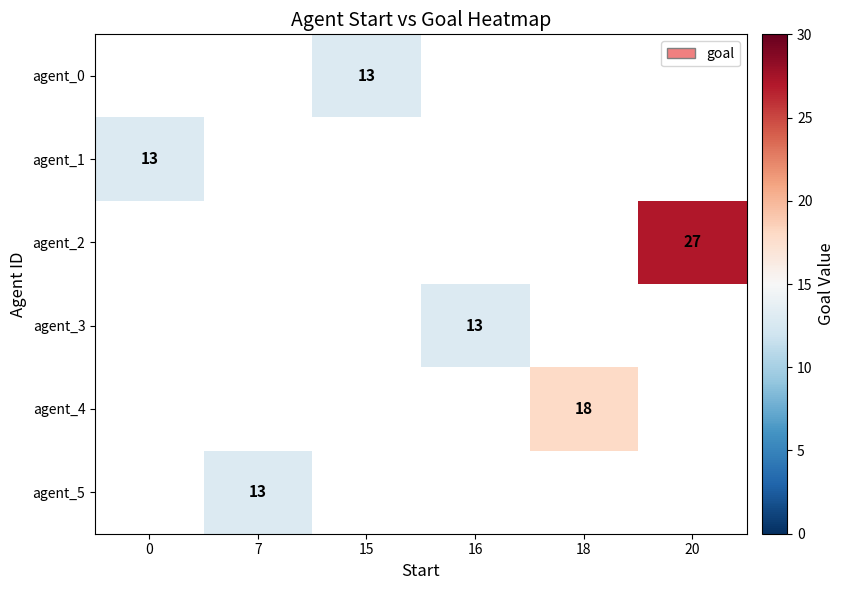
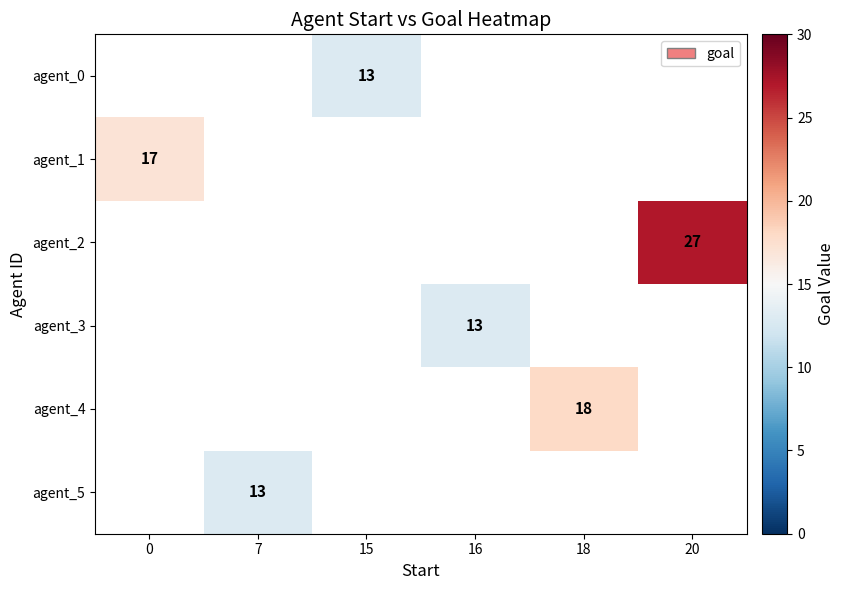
agent_1, 0: 13 -> 17
